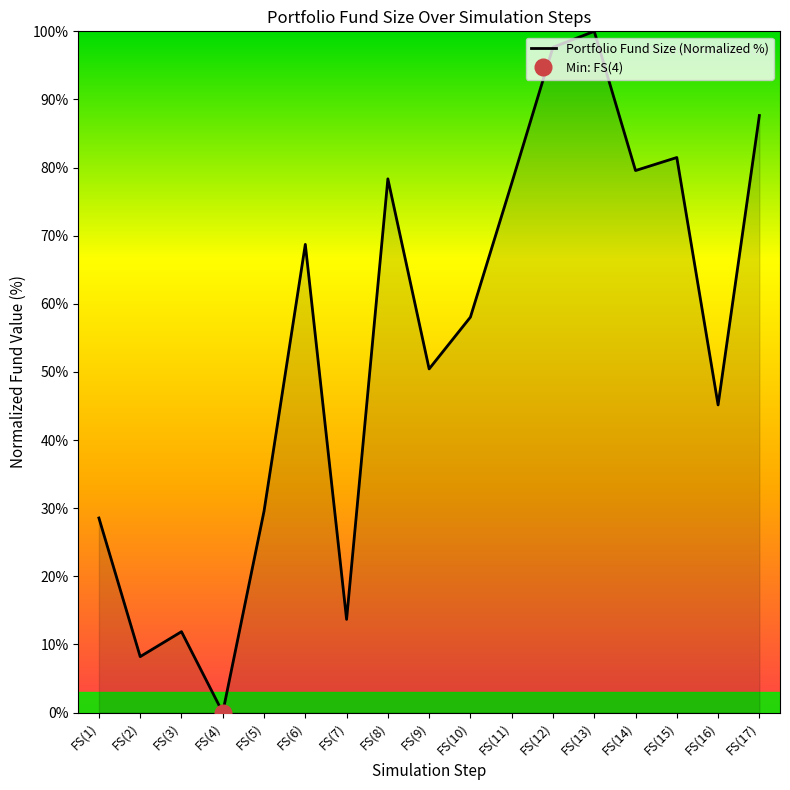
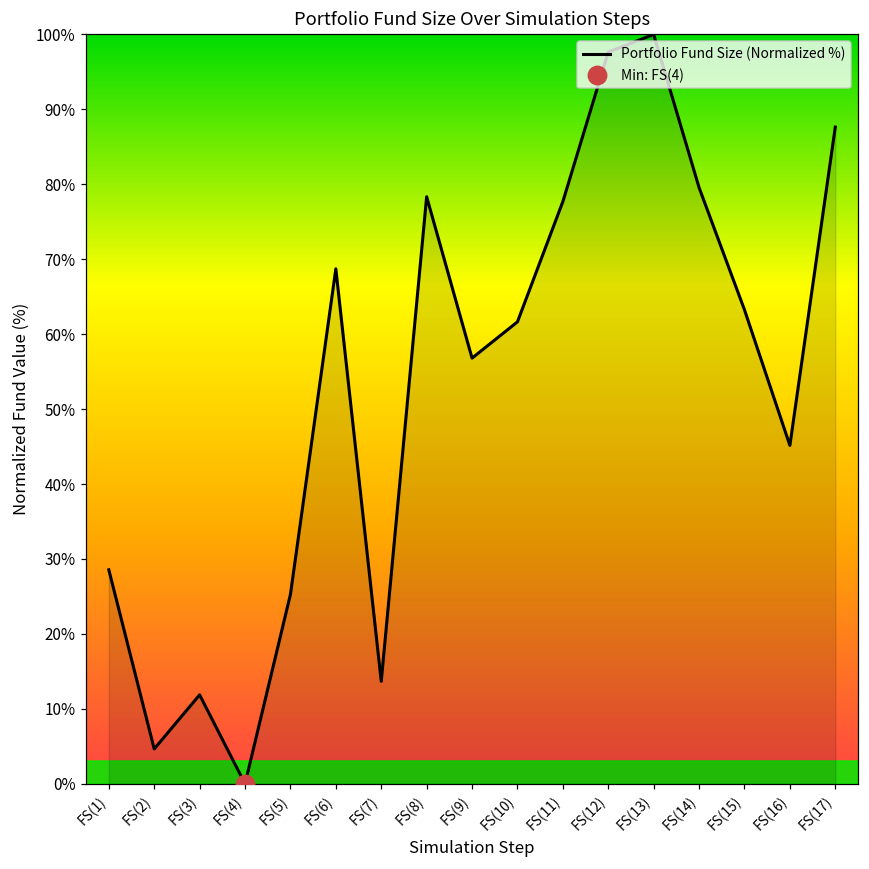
Portfolio Fund Size (Normalized %), FS(2): 8% -> 5%
Portfolio Fund Size (Normalized %), FS(5): 30% -> 25%
Portfolio Fund Size (Normalized %), FS(9): 50% -> 57%
Portfolio Fund Size (Normalized %), FS(10): 58% -> 62%
Portfolio Fund Size (Normalized %), FS(15): 81% -> 63%
